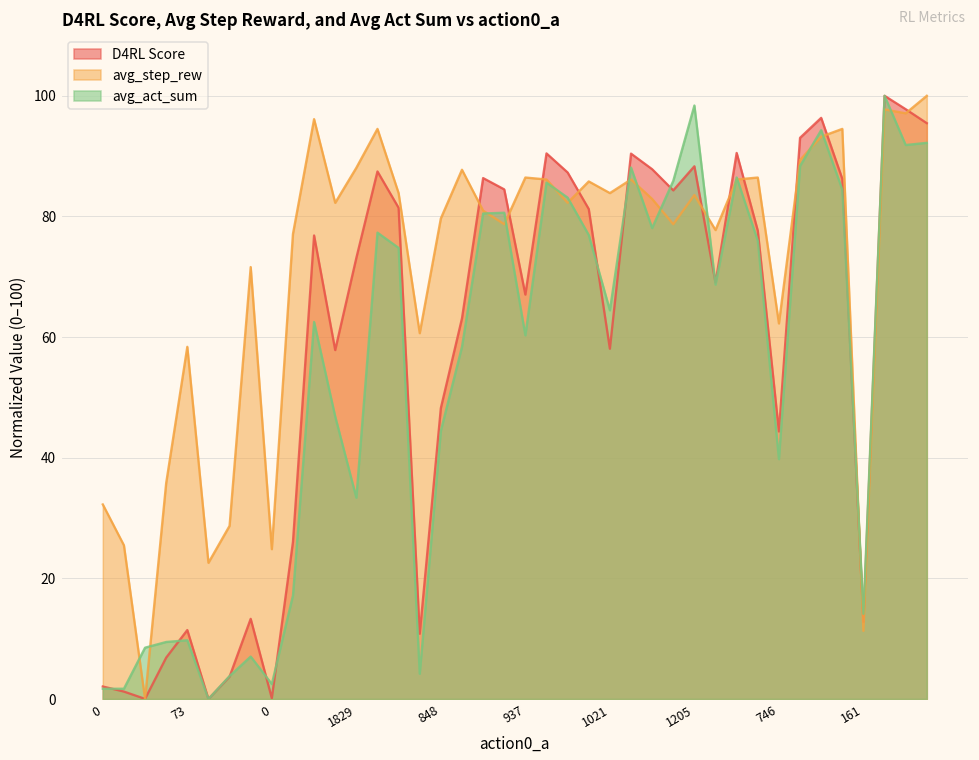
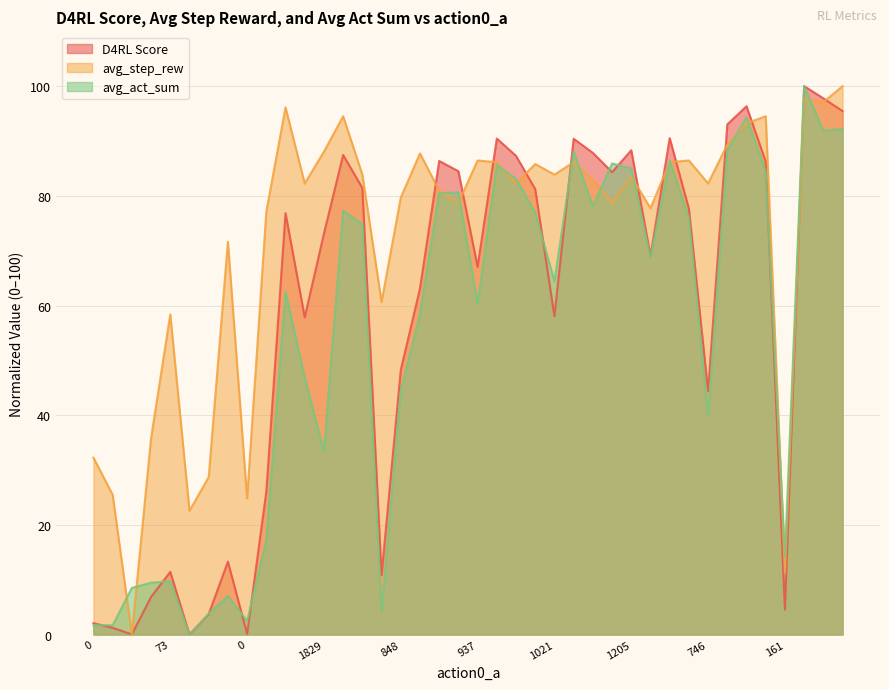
avg_act_sum, 1205: 98 -> 85
avg_step_rew, 746: 62 -> 82
D4RL Score, 161: 13 -> 5
